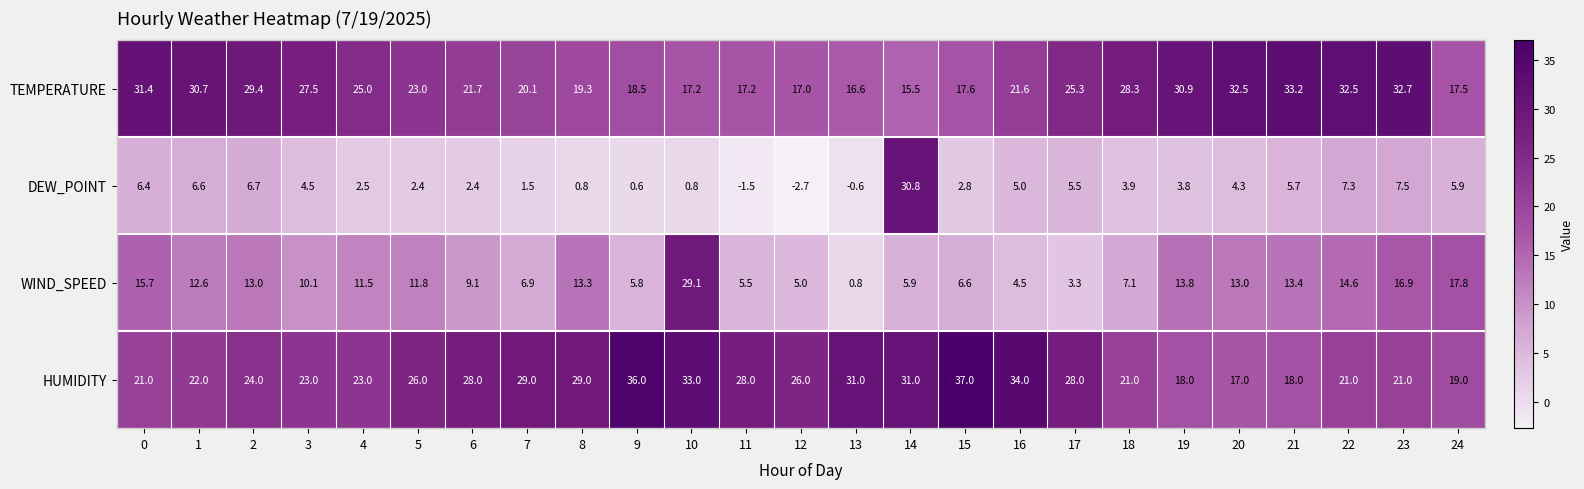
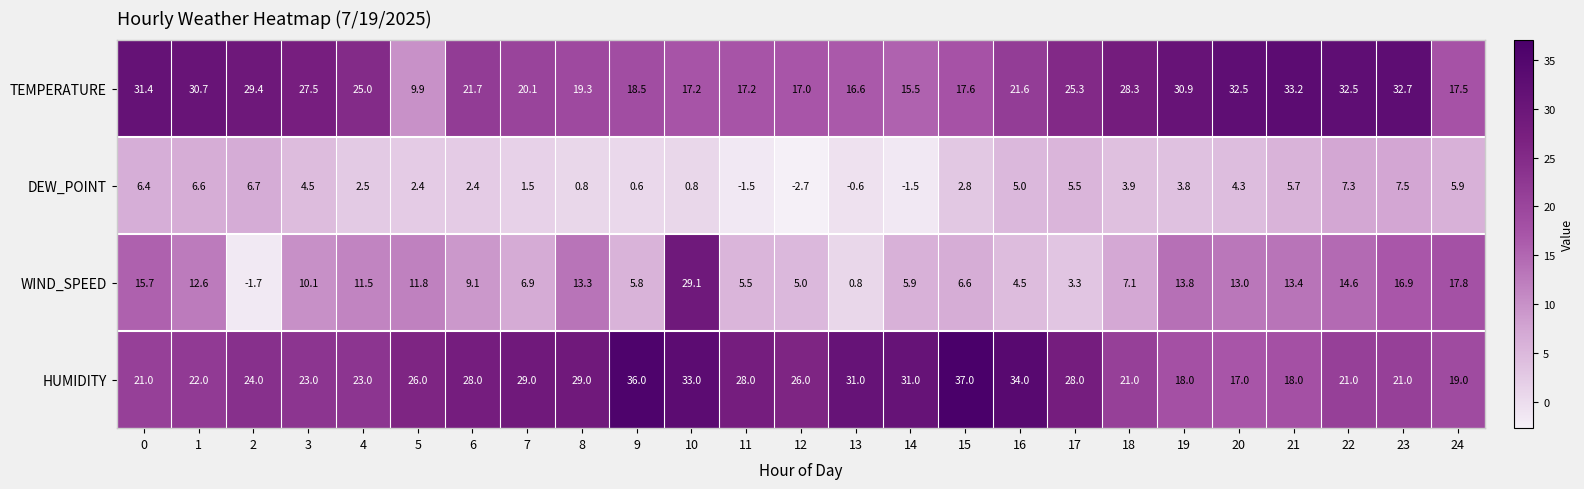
TEMPERATURE, 5: 23.0 -> 9.9
DEW_POINT, 14: 30.8 -> -1.5
WIND_SPEED, 2: 13.0 -> -1.7
